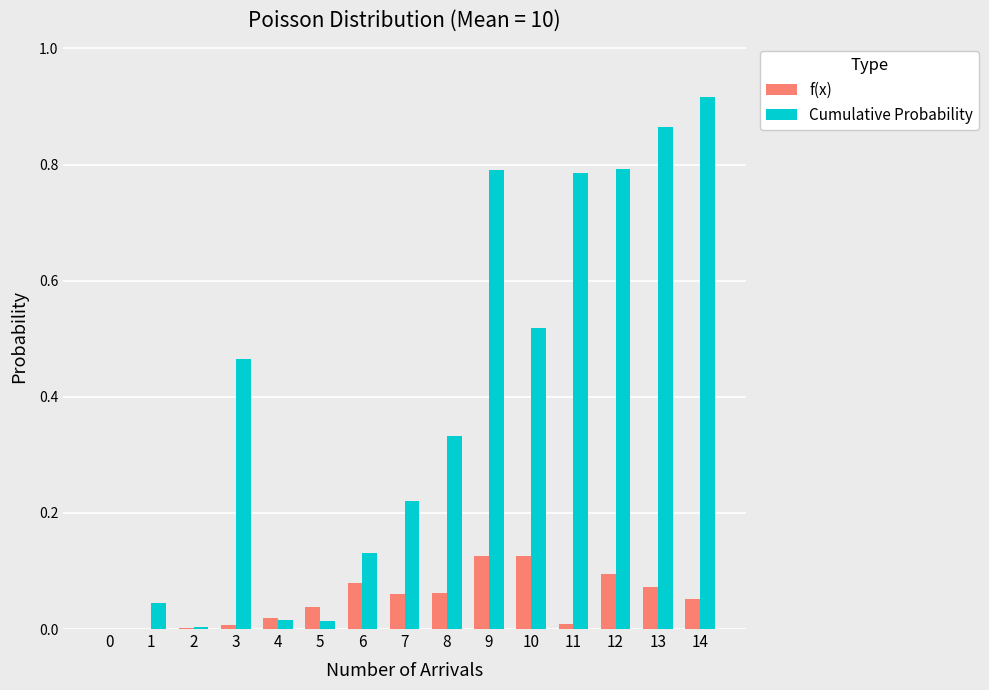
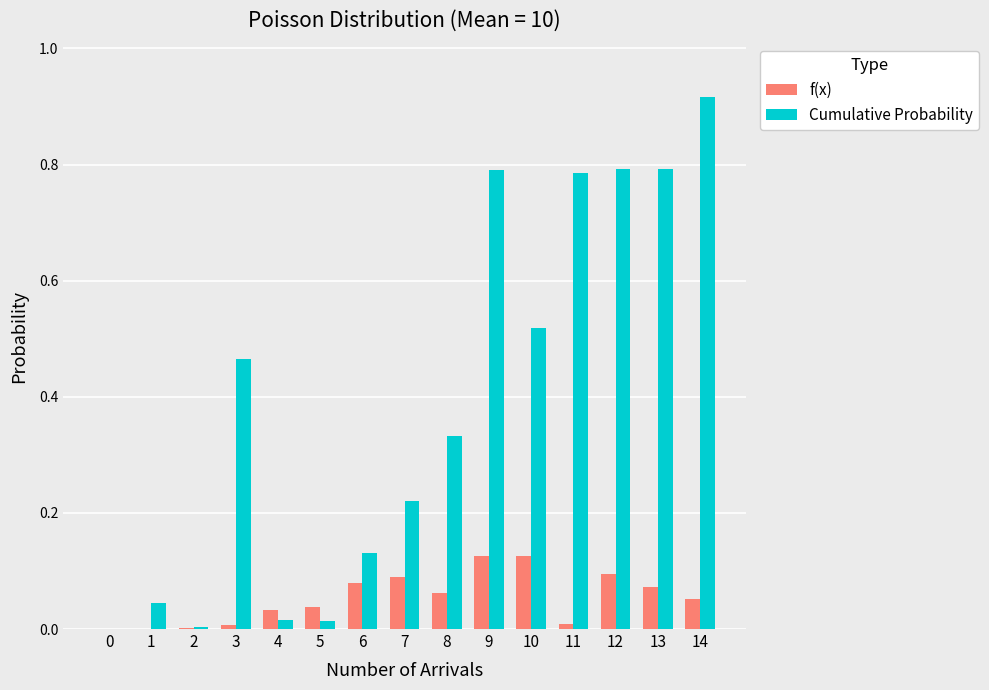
f(x), 4: 0.02 -> 0.03
f(x), 7: 0.06 -> 0.09
Cumulative Probability, 13: 0.86 -> 0.79
